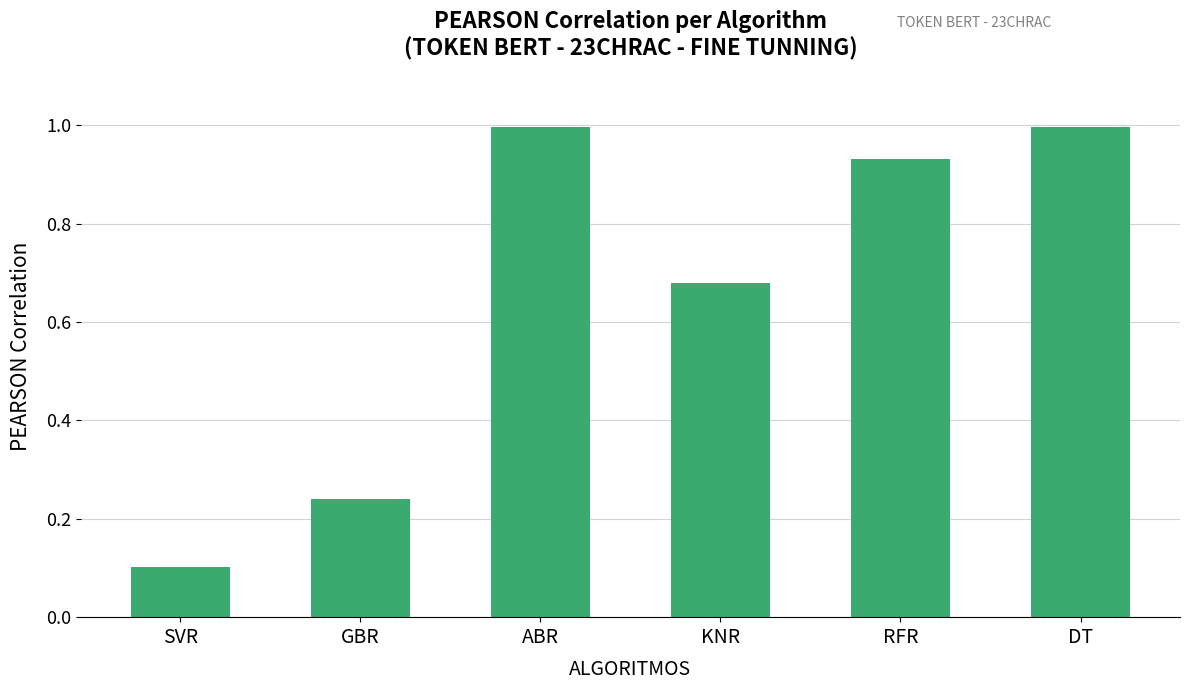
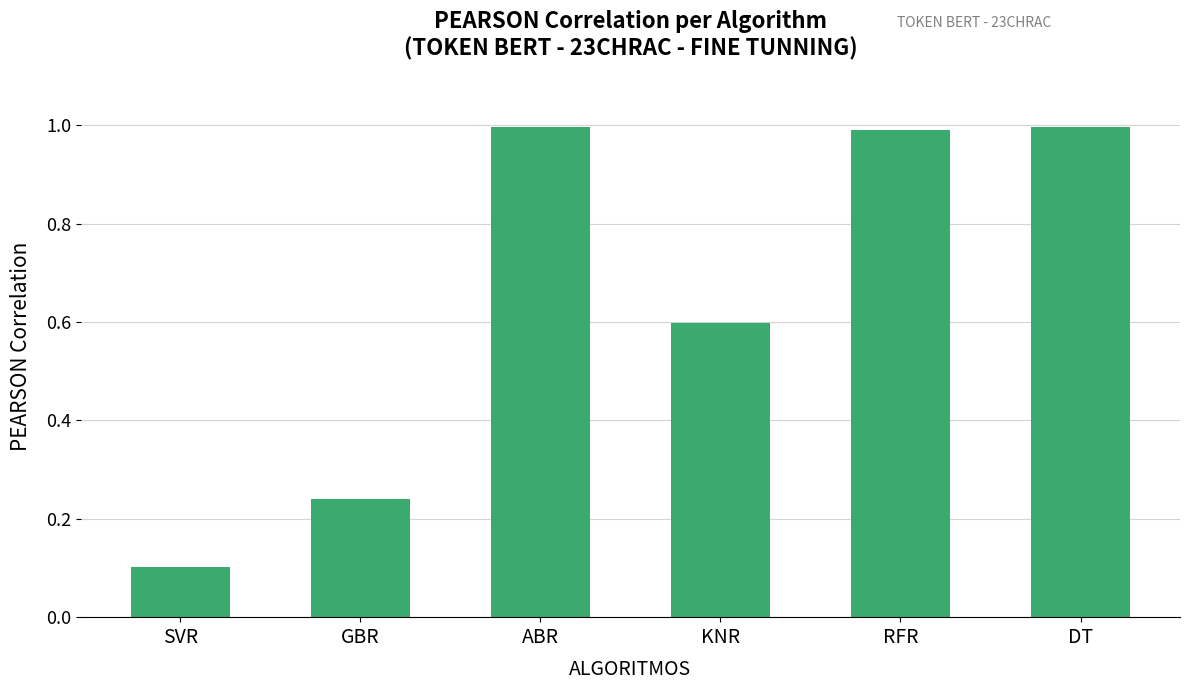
KNR: 0.68 -> 0.60
RFR: 0.93 -> 0.99
